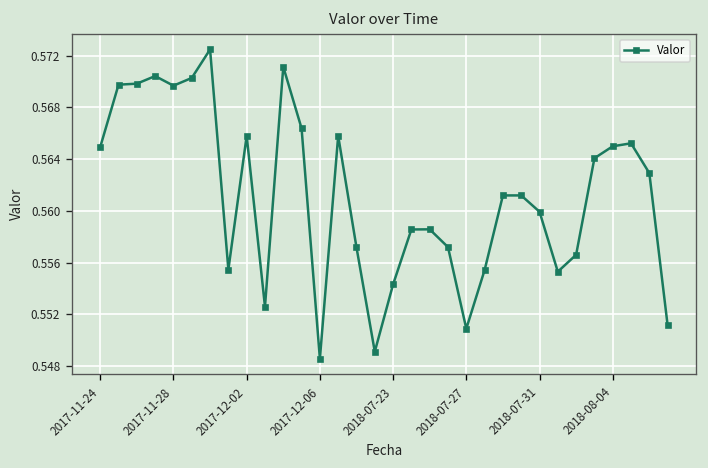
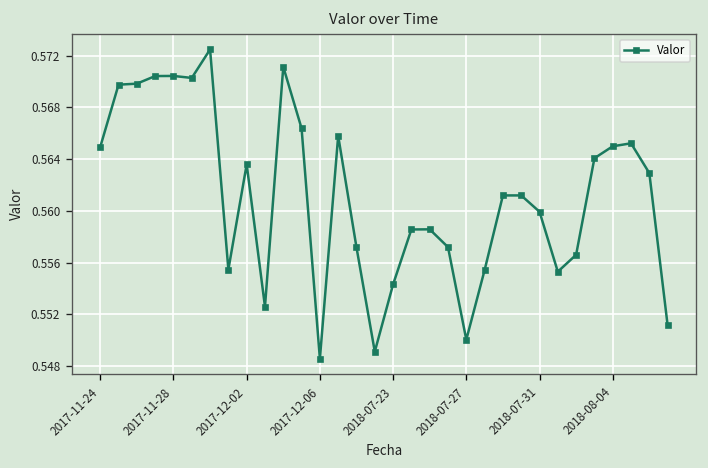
2017-11-28: 0.5697 -> 0.5704
2017-12-02: 0.5658 -> 0.5636
2018-07-27: 0.5509 -> 0.5500
